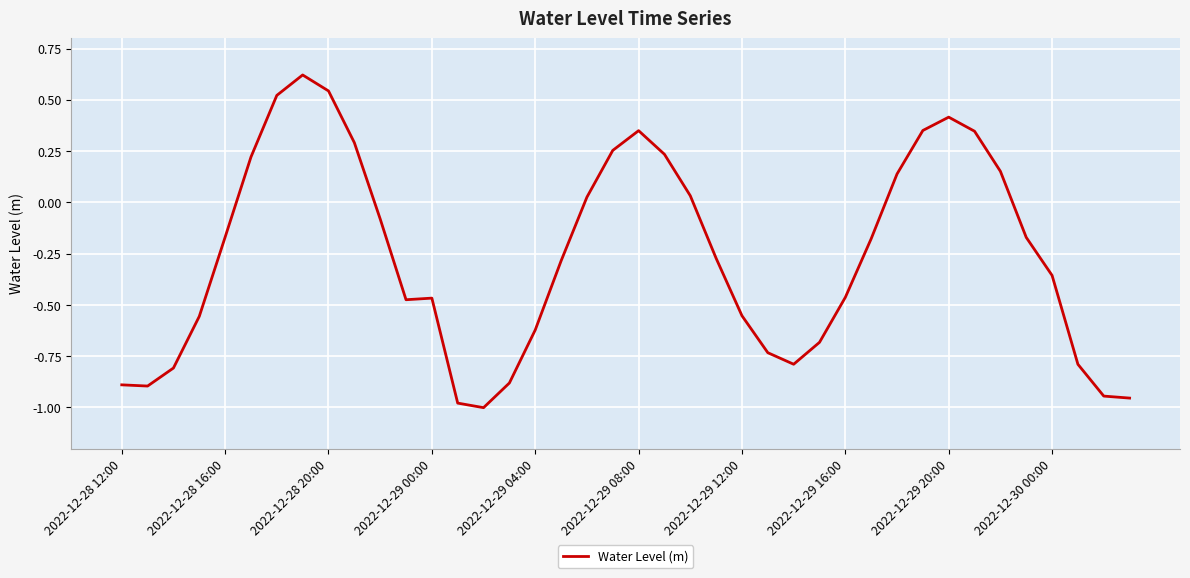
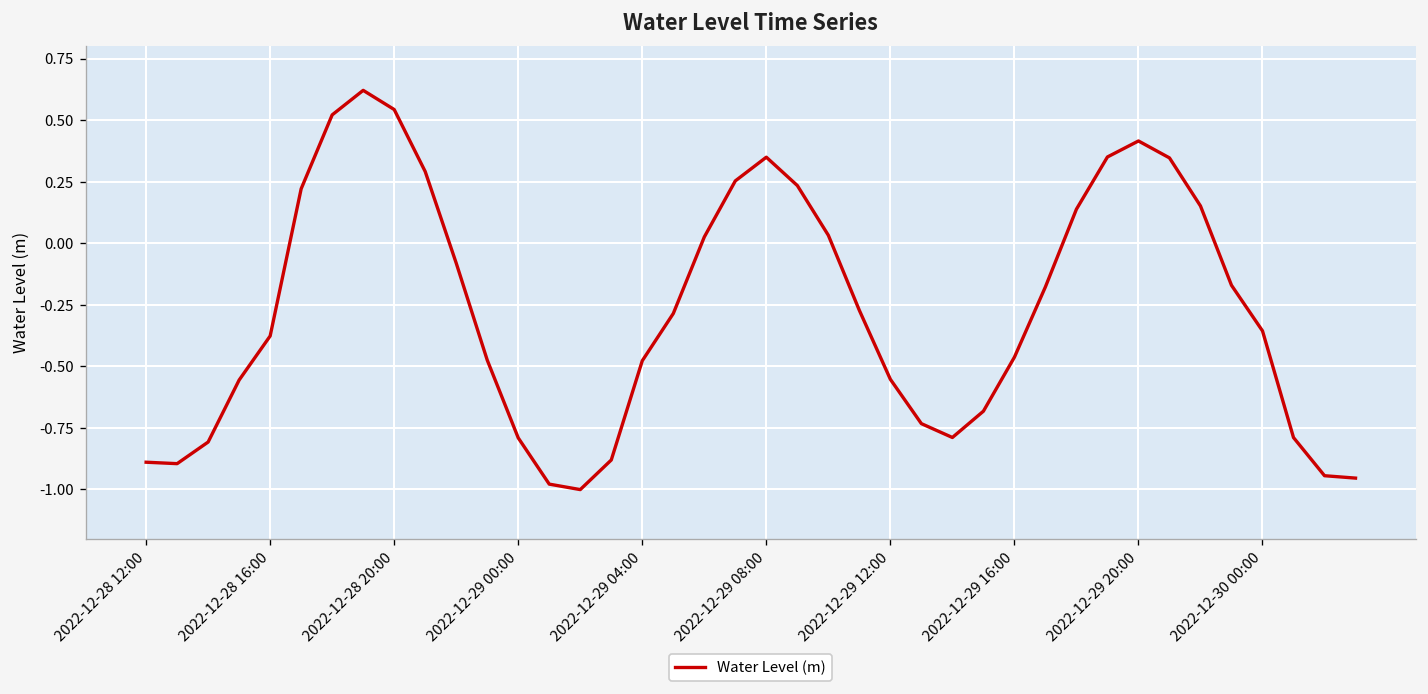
2022-12-28 16:00: -0.17 -> -0.38
2022-12-29 00:00: -0.47 -> -0.79
2022-12-29 04:00: -0.62 -> -0.48
